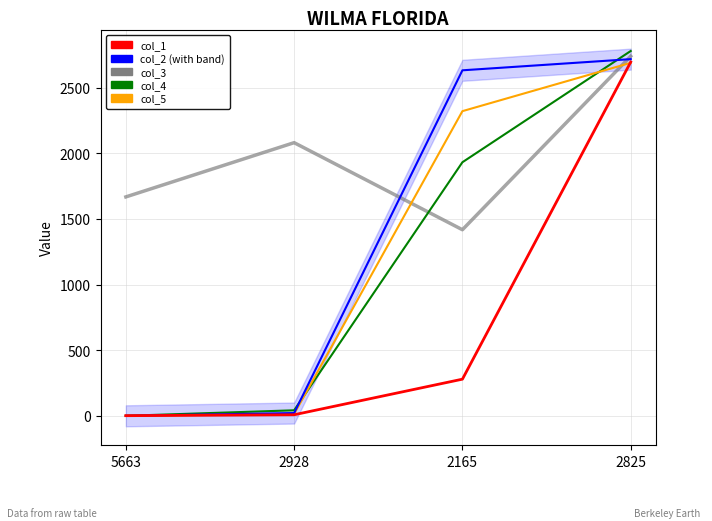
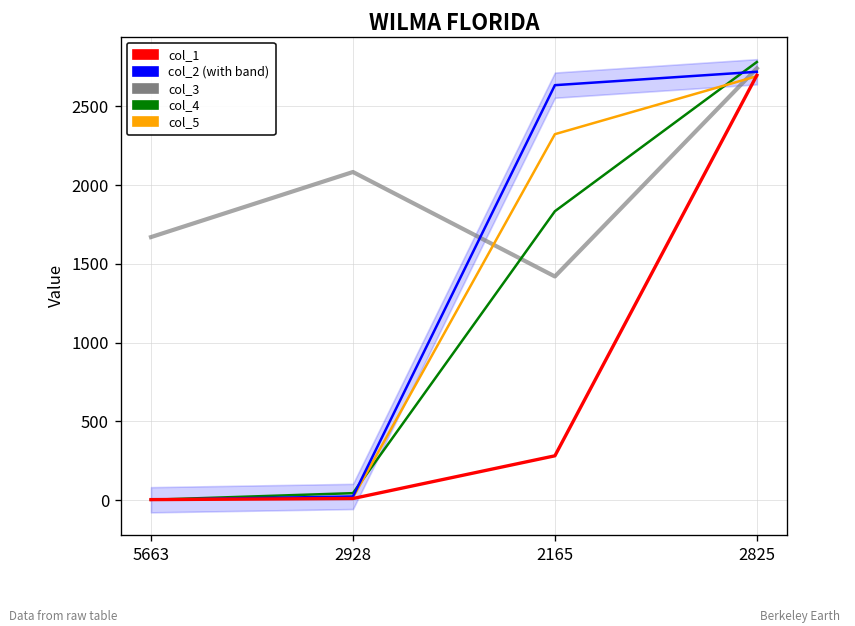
col_4, 2165: 1930 -> 1830
